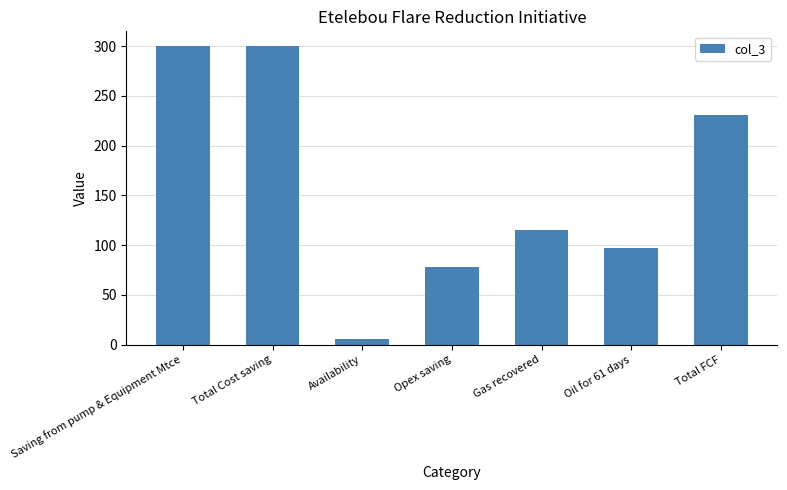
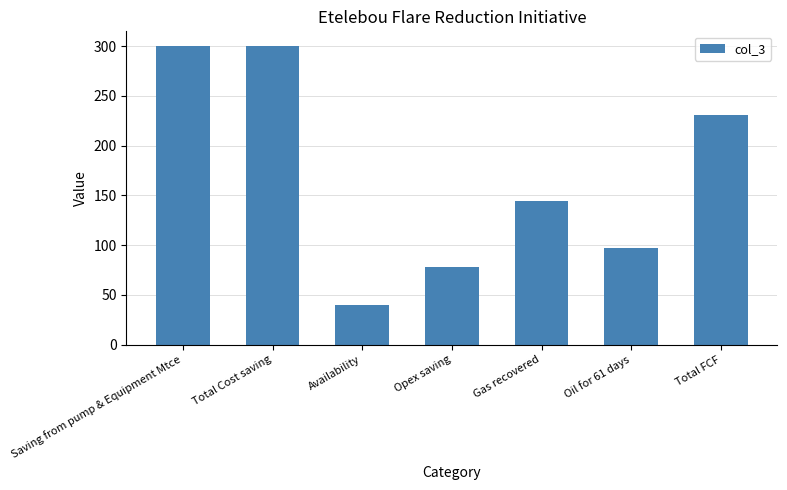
Availability: 10 -> 40
Gas recovered: 120 -> 140
